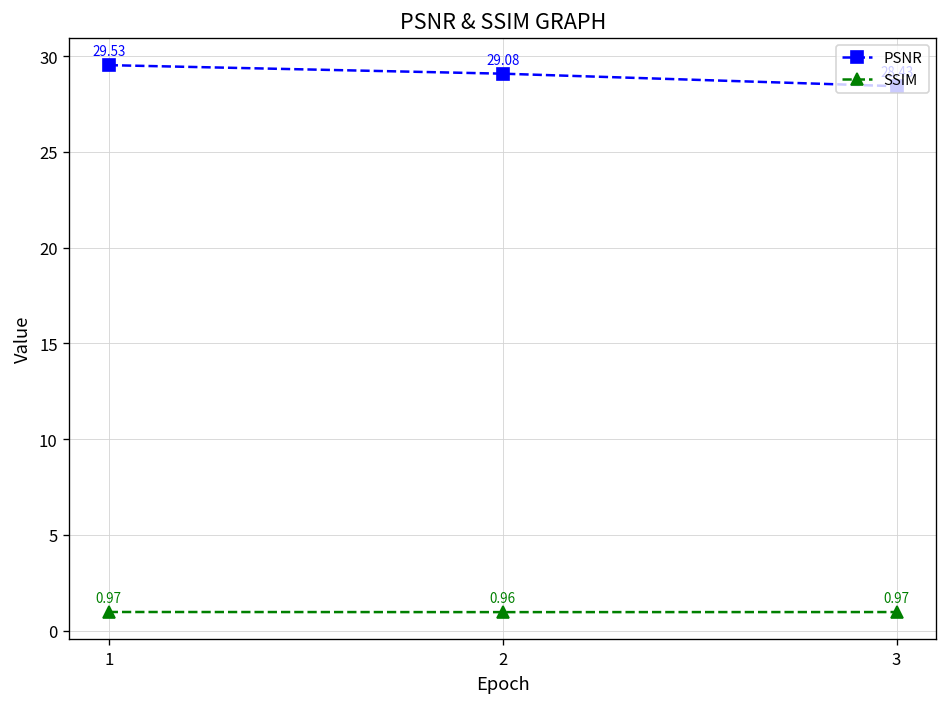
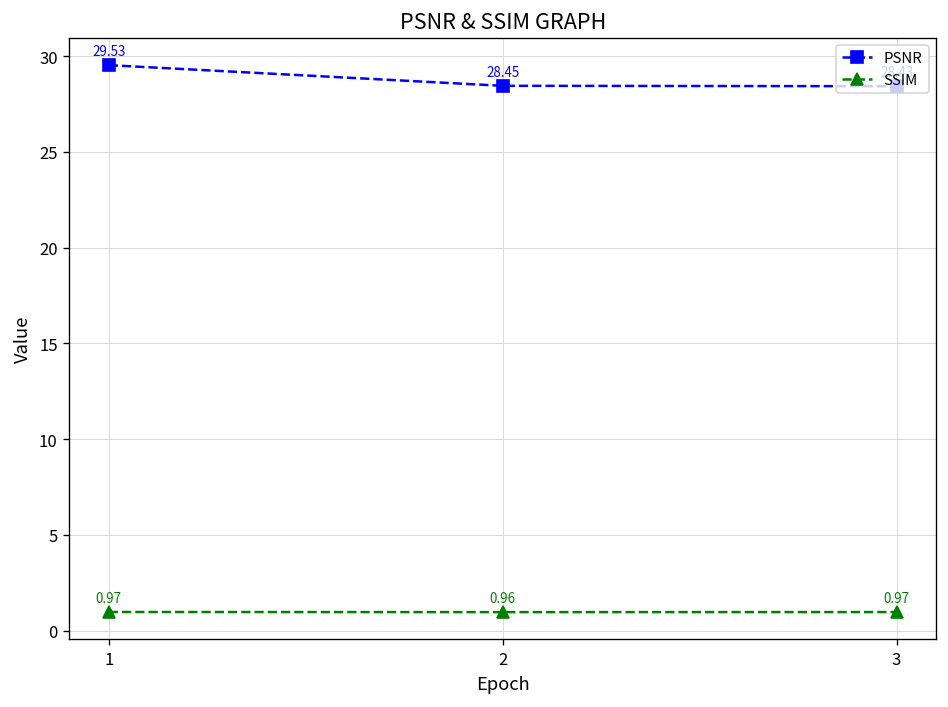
PSNR, 2: 29.08 -> 28.45
